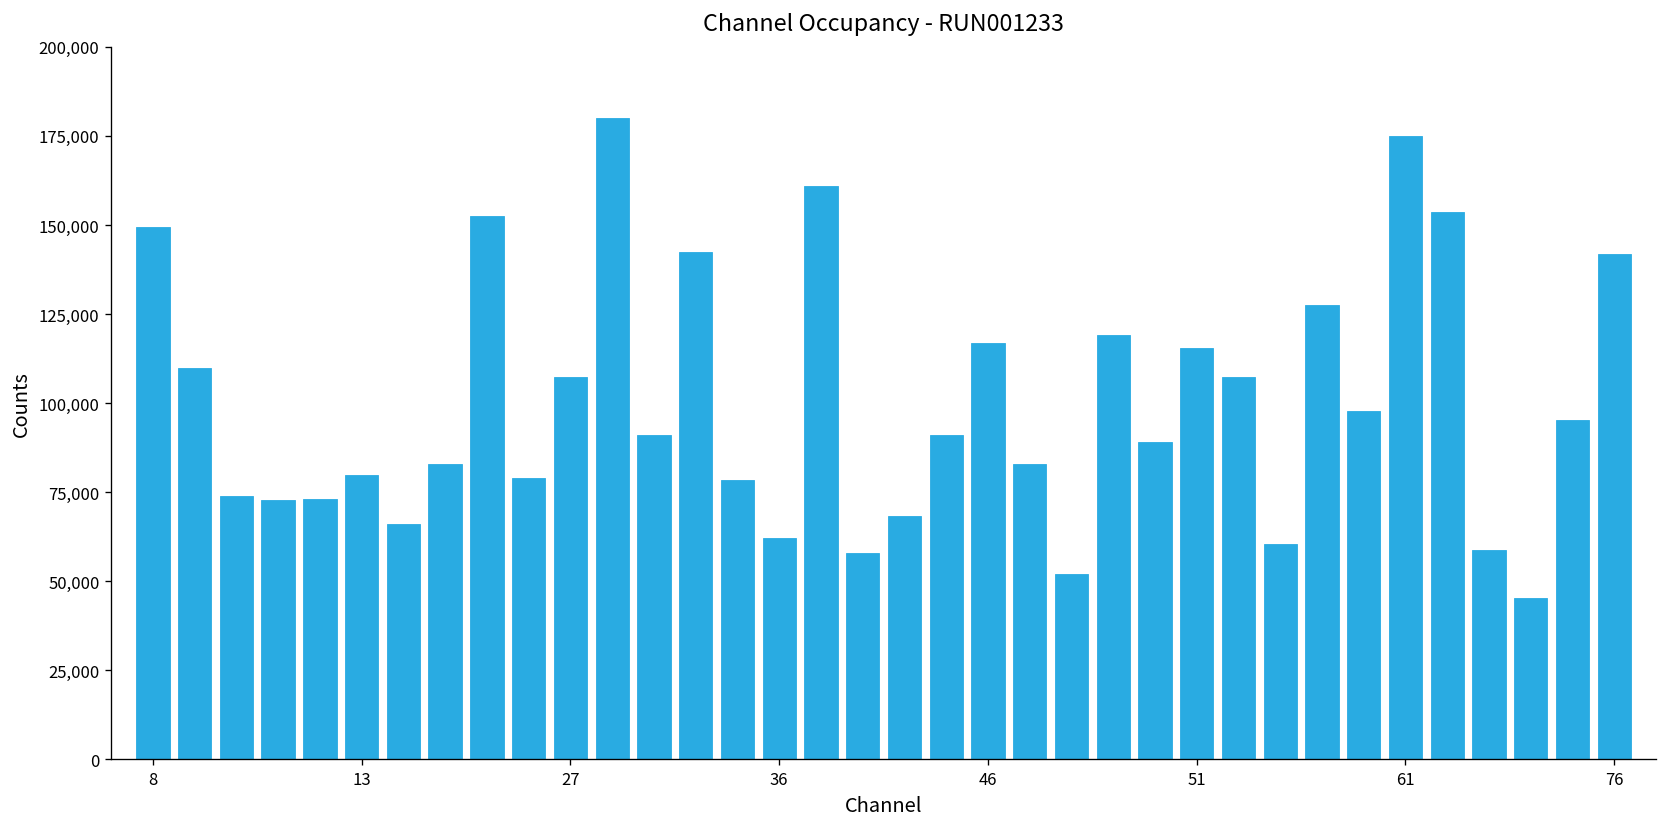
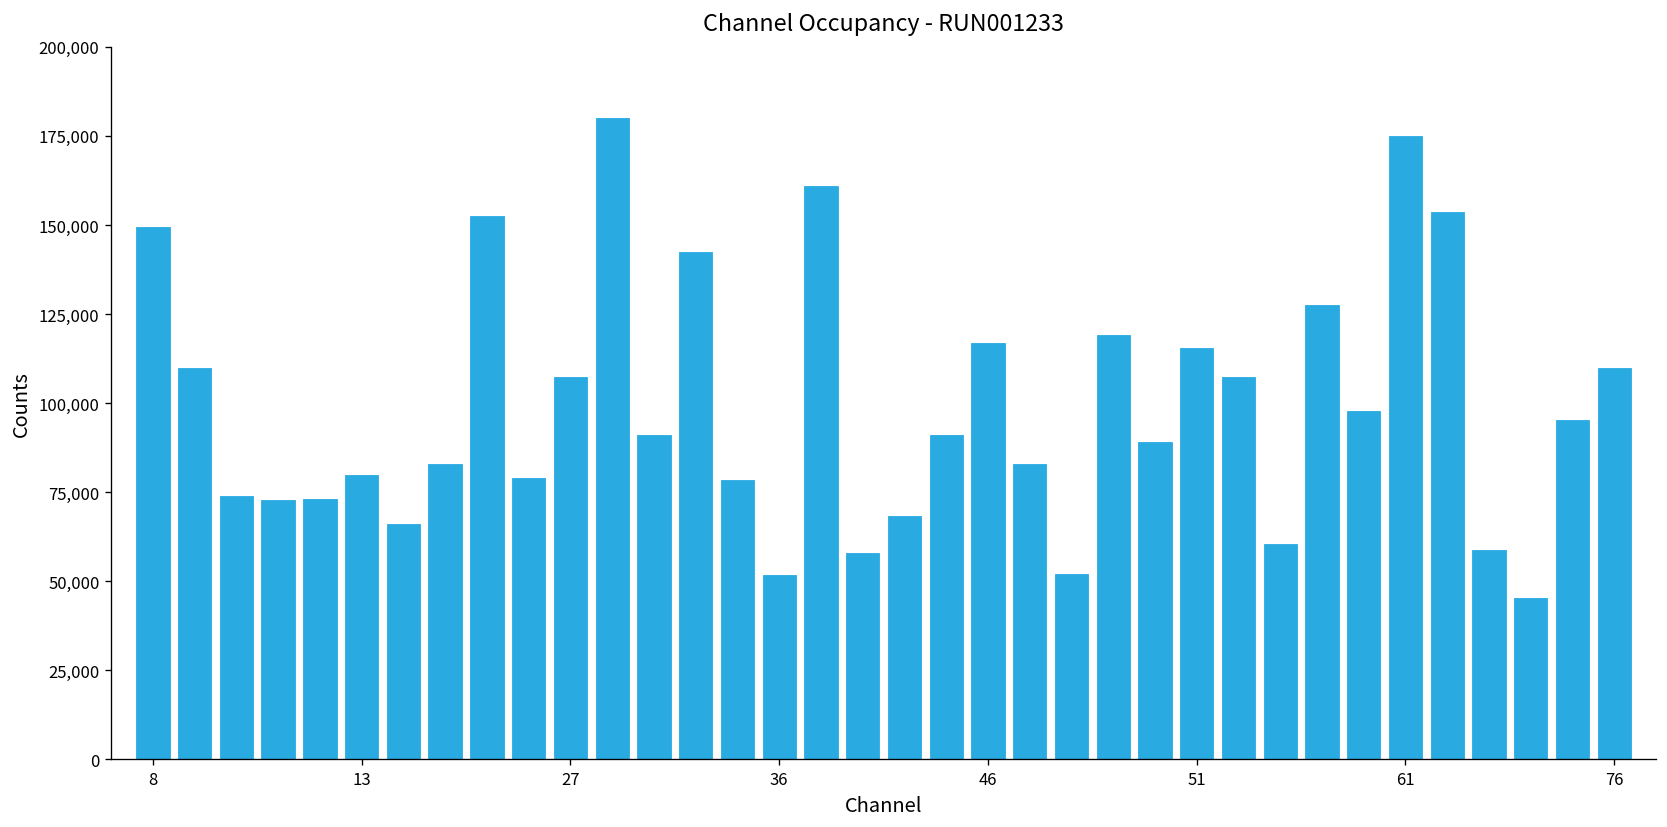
36: 62,000 -> 52,000
76: 142,000 -> 110,000
